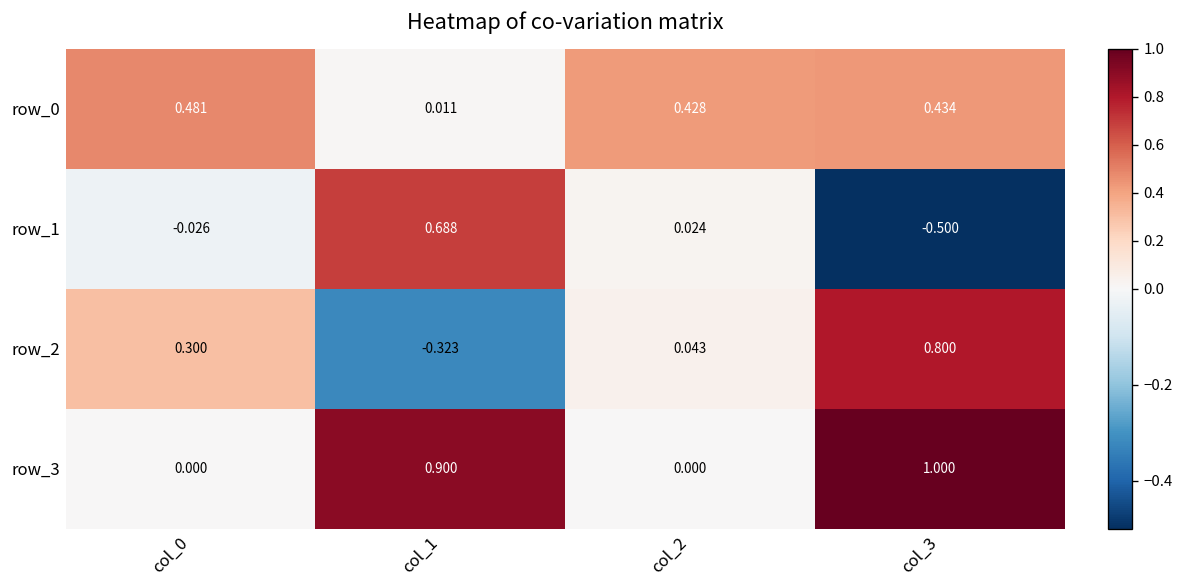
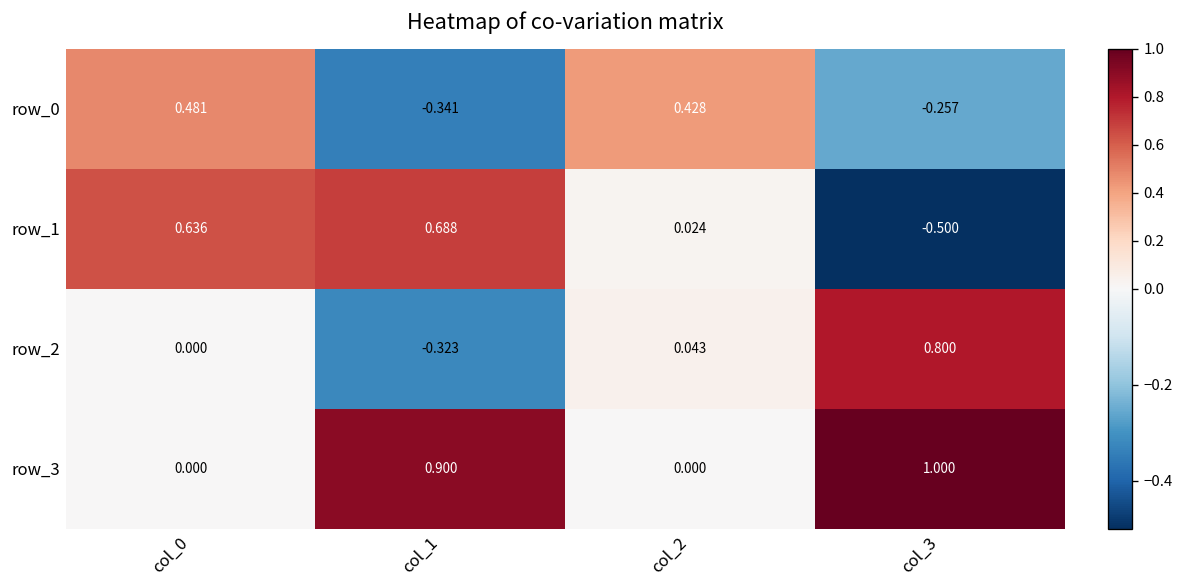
row_0, col_1: 0.011 -> -0.341
row_0, col_3: 0.434 -> -0.257
row_1, col_0: -0.026 -> 0.636
row_2, col_0: 0.300 -> 0.000
